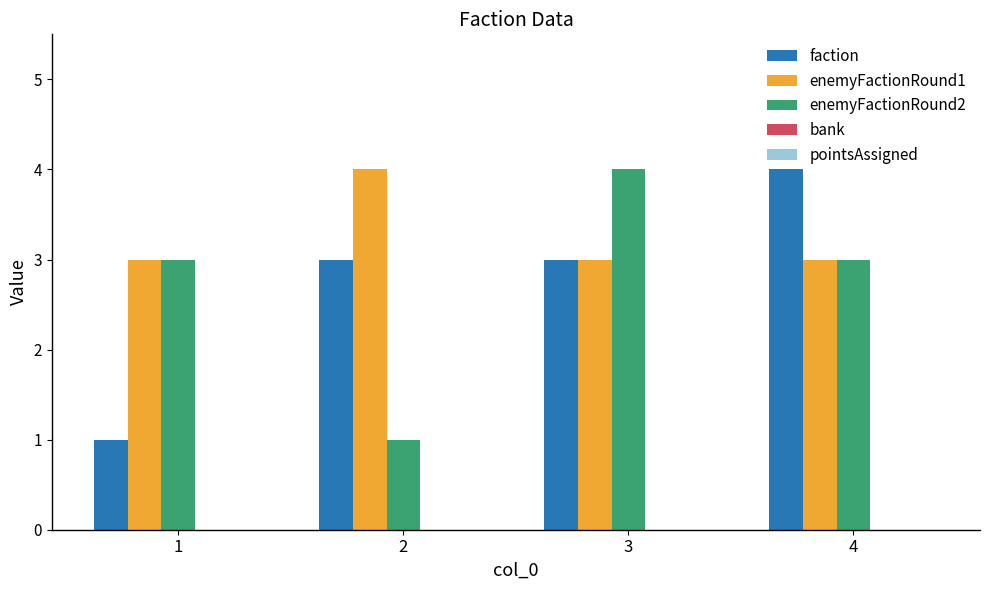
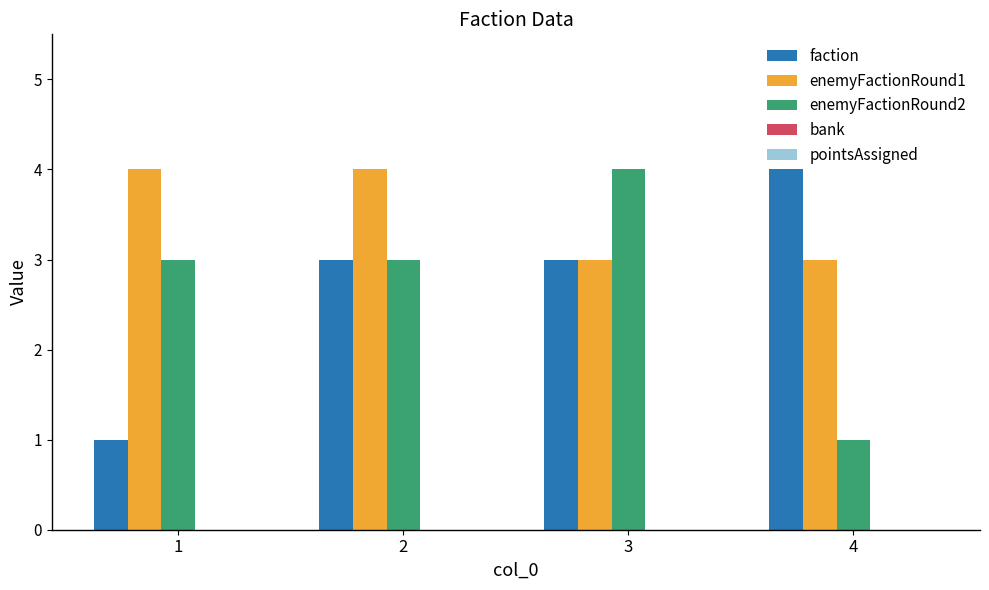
enemyFactionRound1, 1: 3 -> 4
enemyFactionRound2, 2: 1 -> 3
enemyFactionRound2, 4: 3 -> 1
